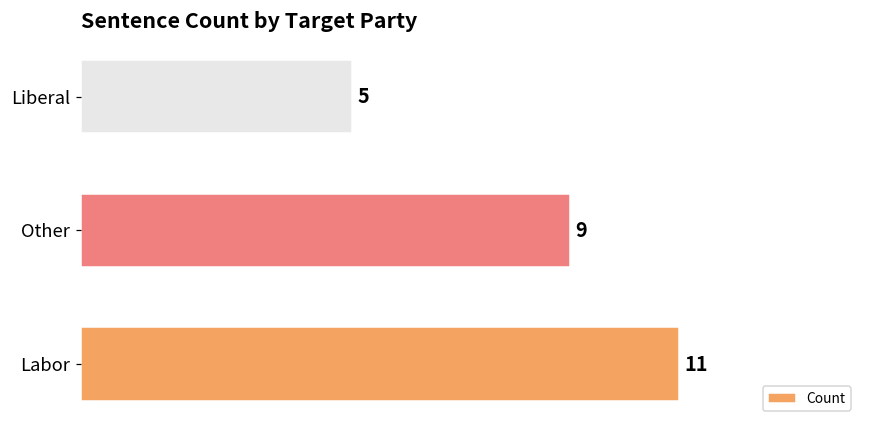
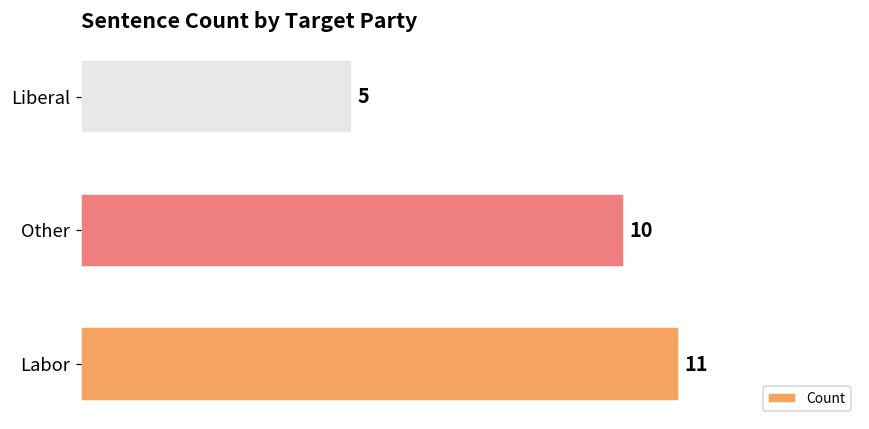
Other: 9 -> 10
